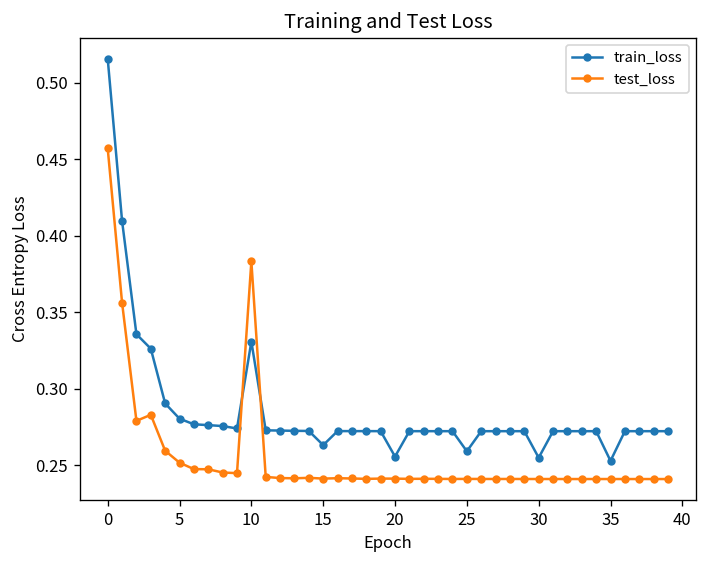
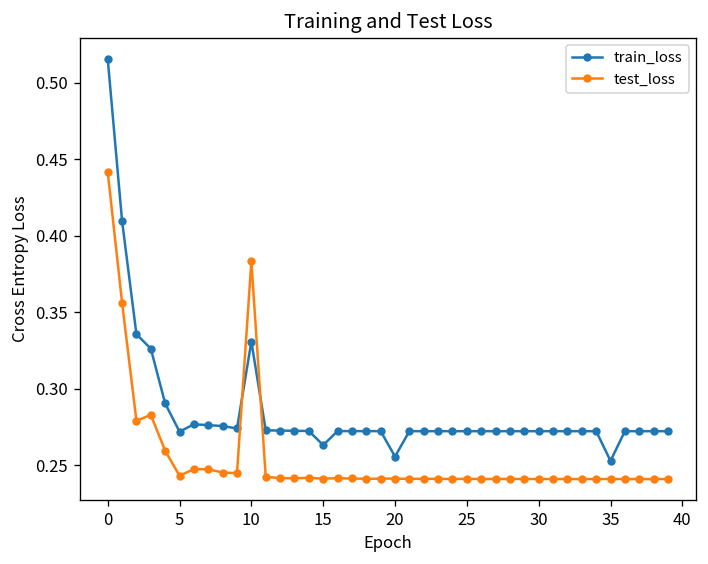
test_loss, 0: 0.457 -> 0.442
train_loss, 5: 0.280 -> 0.272
test_loss, 5: 0.252 -> 0.243
train_loss, 25: 0.259 -> 0.272
train_loss, 30: 0.255 -> 0.272
